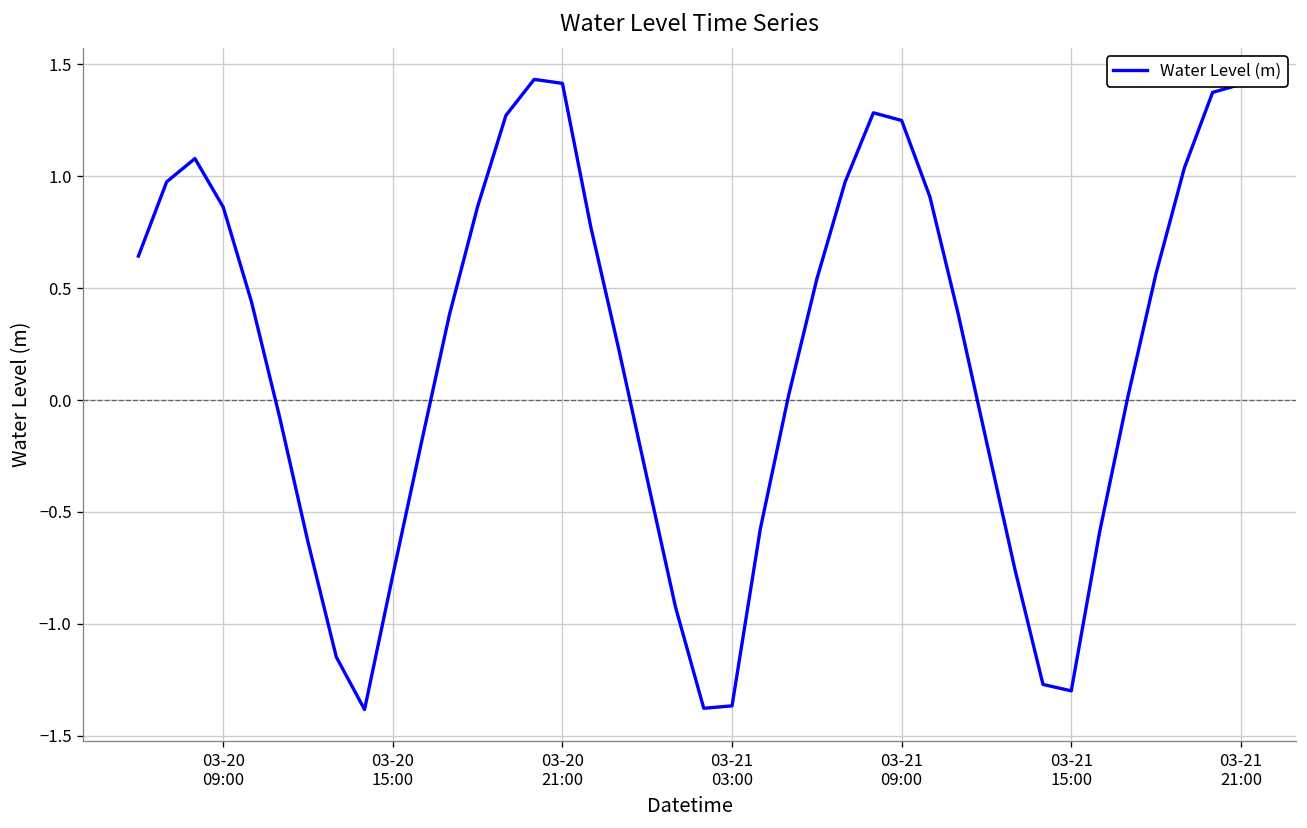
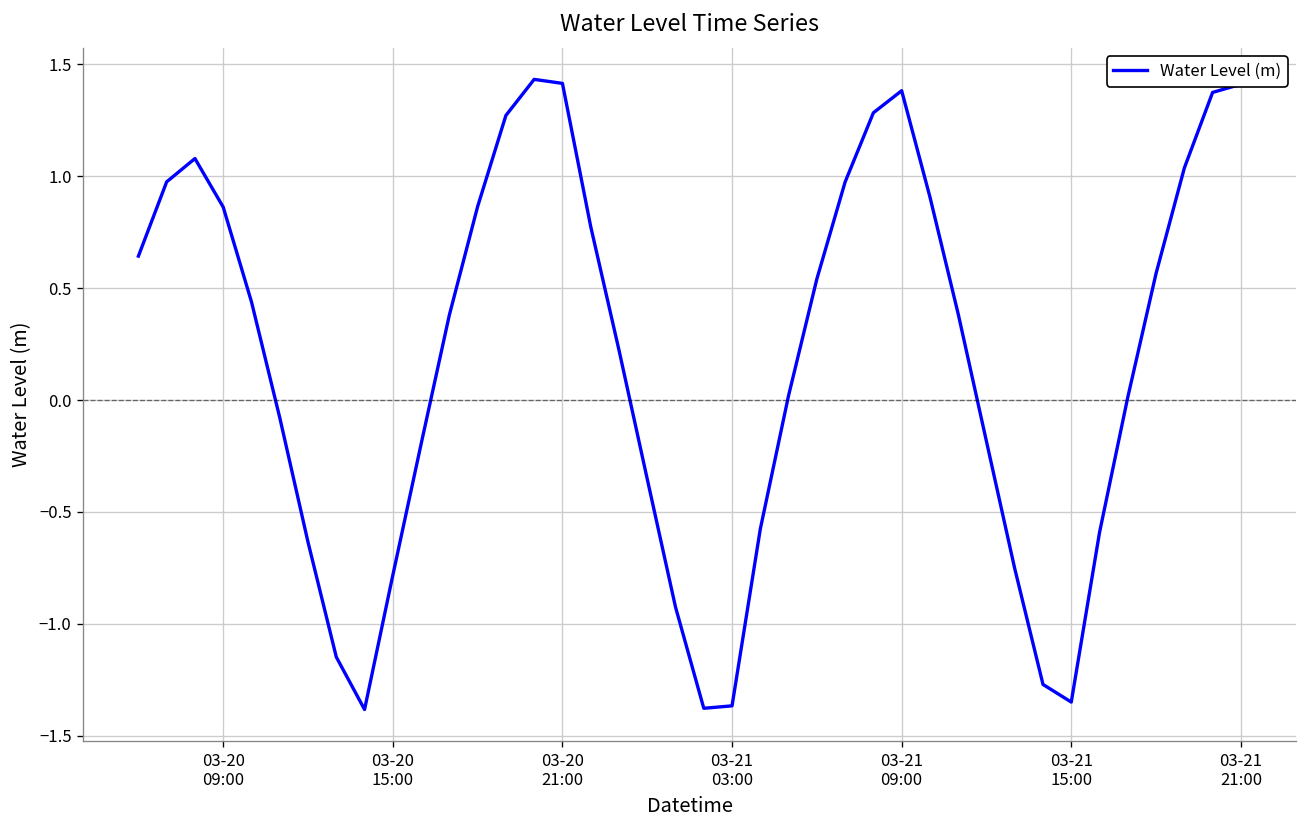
03-21 09:00: 1.25 -> 1.38
03-21 15:00: -1.30 -> -1.35
